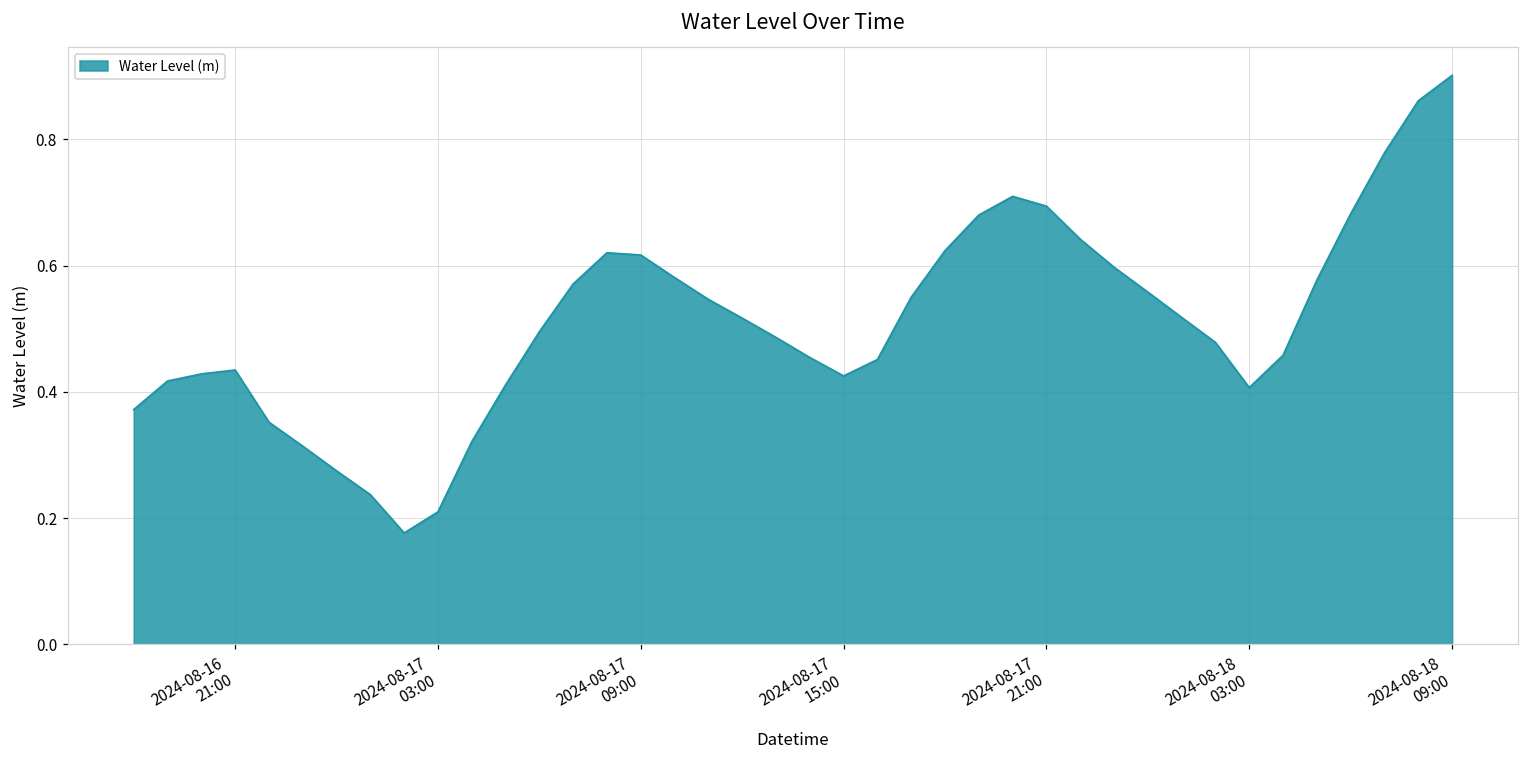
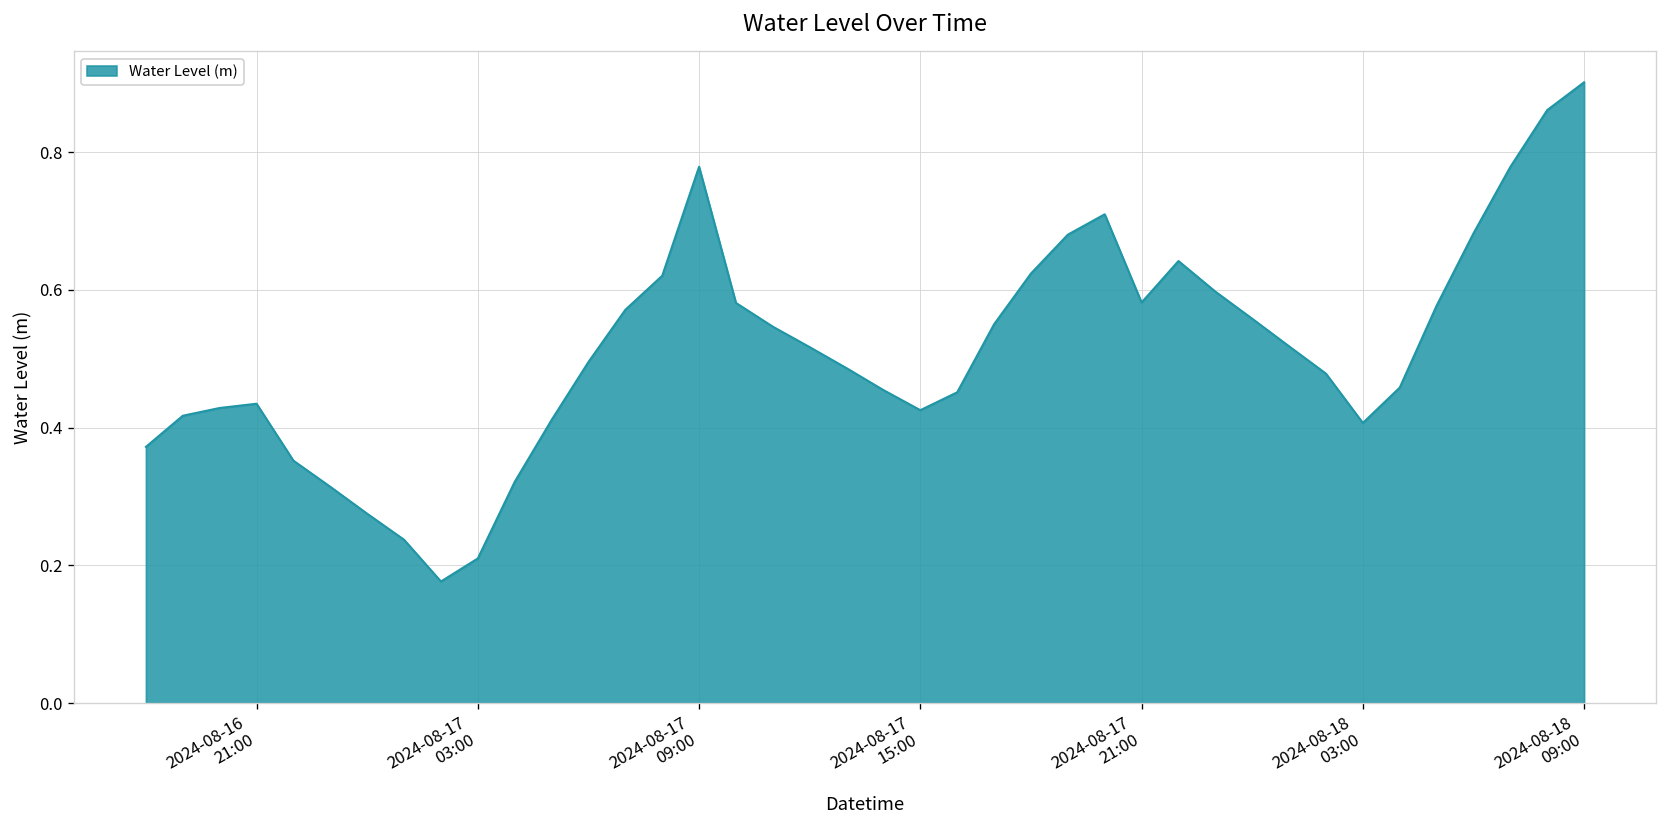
2024-08-17 09:00: 0.62 -> 0.78
2024-08-17 21:00: 0.69 -> 0.58
